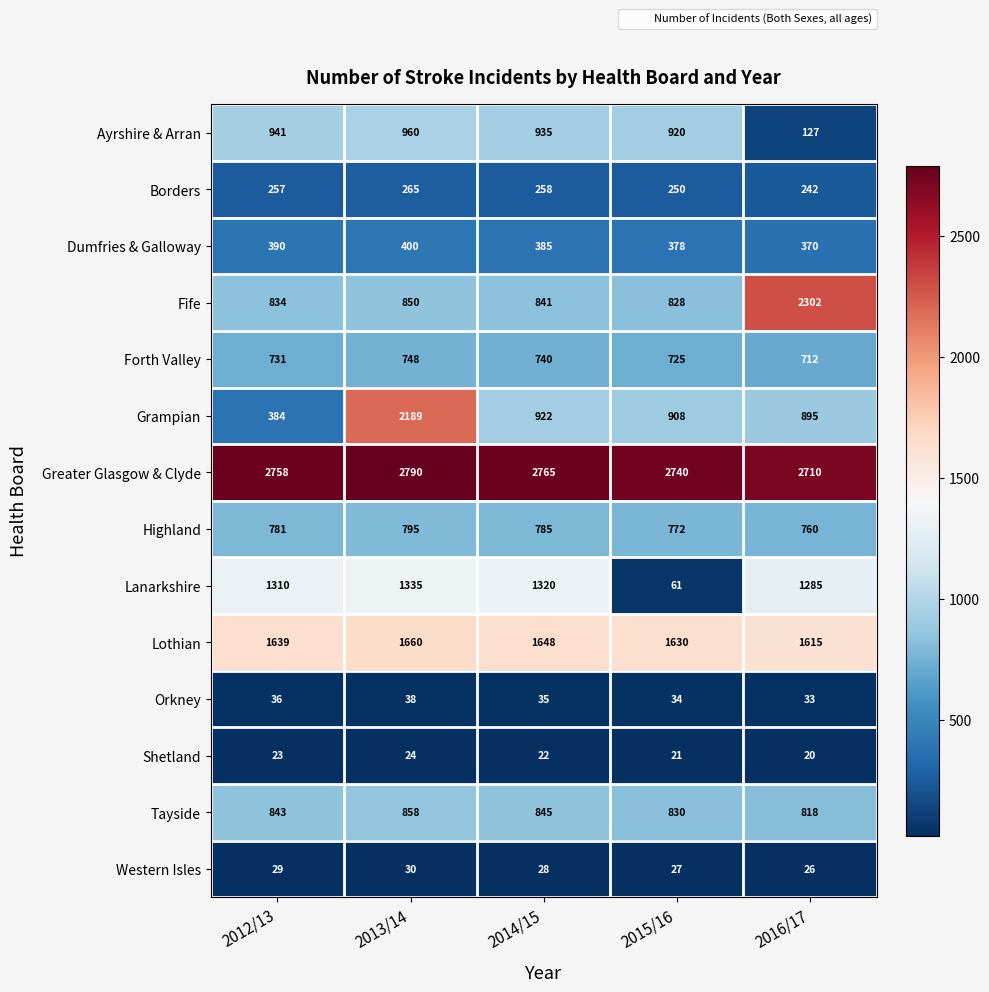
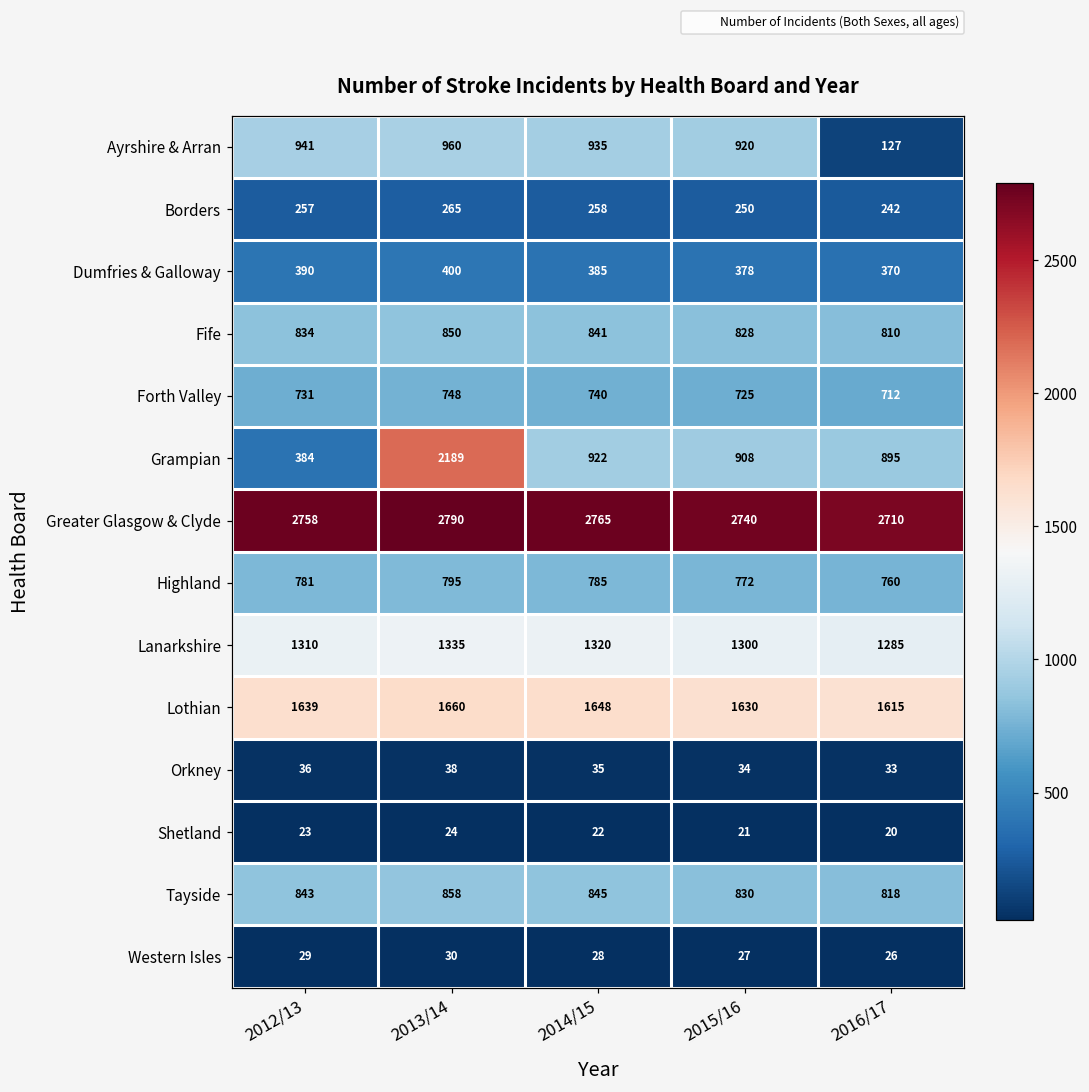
Fife, 2016/17: 2302 -> 810
Lanarkshire, 2015/16: 61 -> 1300
